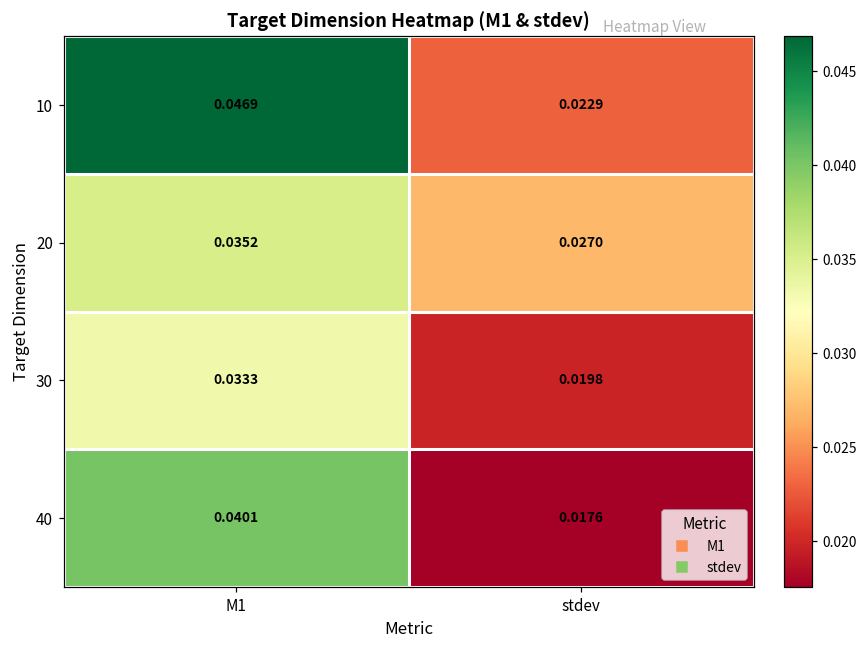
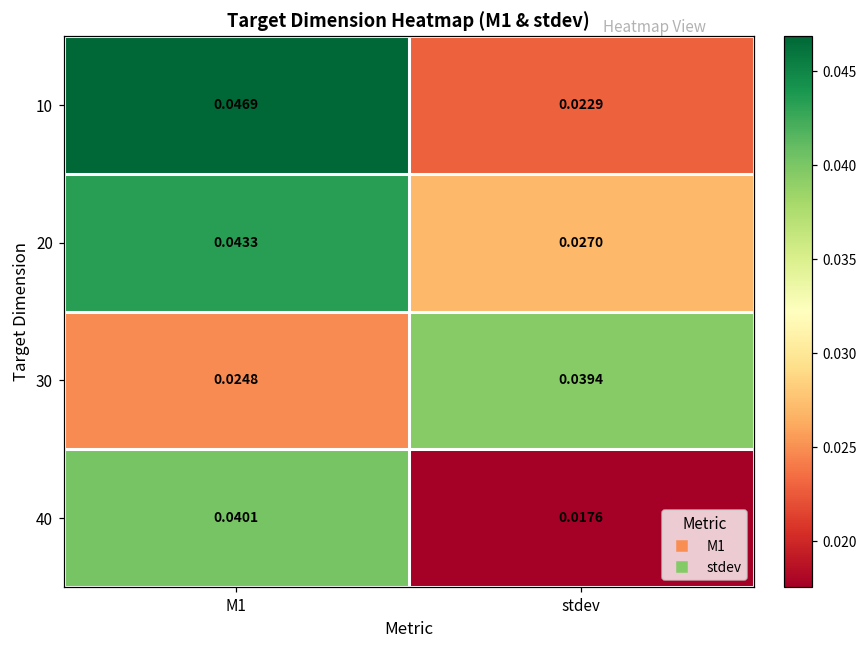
20, M1: 0.0352 -> 0.0433
30, M1: 0.0333 -> 0.0248
30, stdev: 0.0198 -> 0.0394
